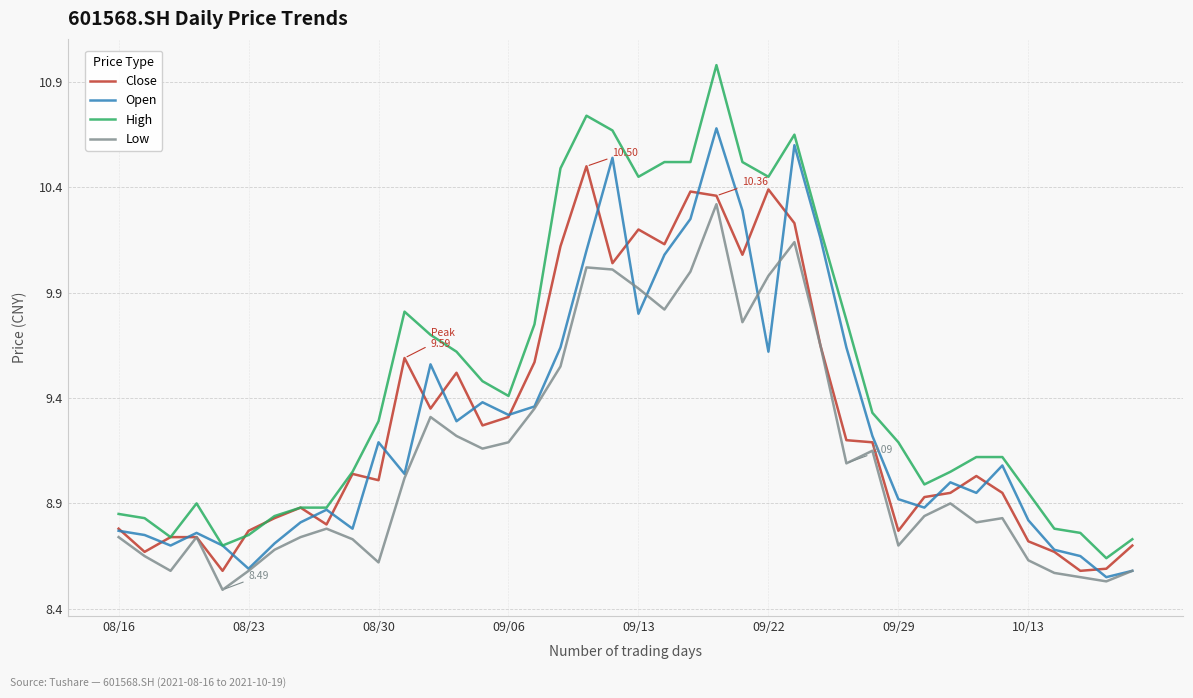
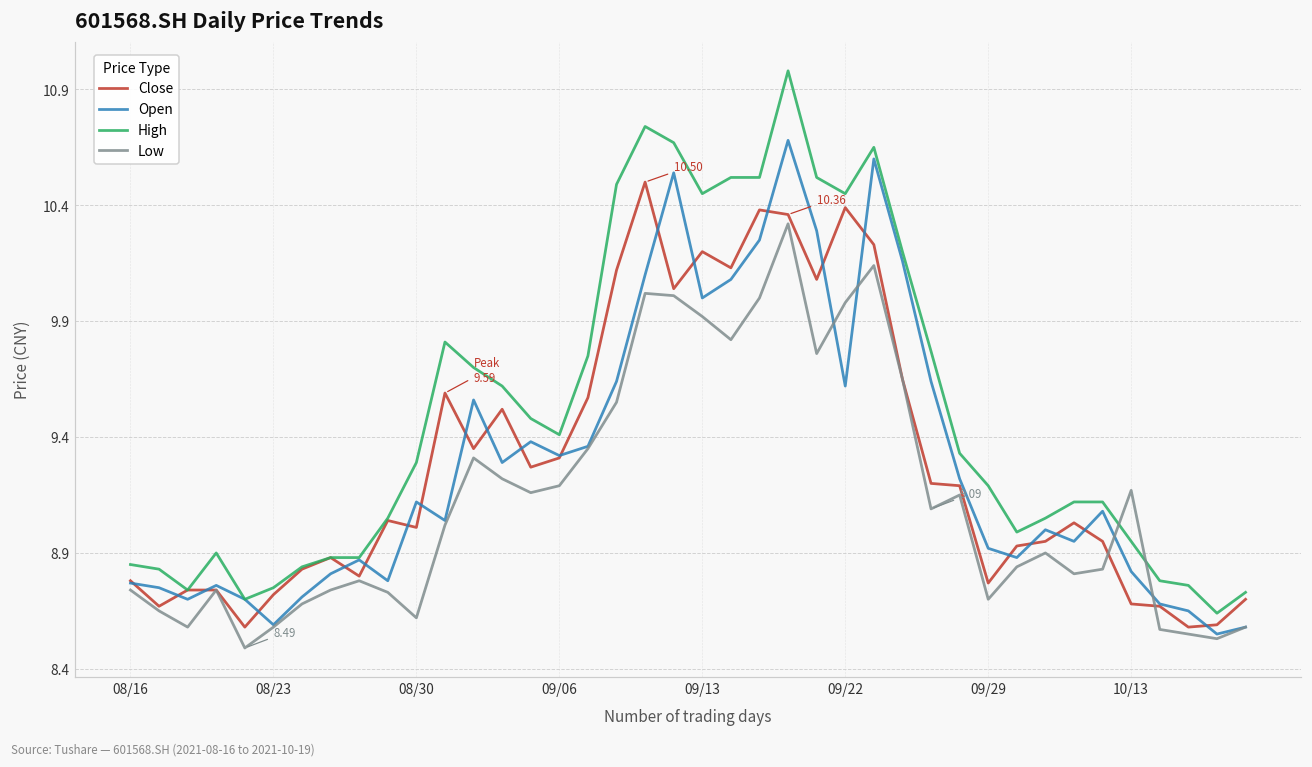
Close, 08/23: 8.77 -> 8.72
Open, 08/30: 9.19 -> 9.12
Open, 09/13: 9.8 -> 10.0
Close, 10/13: 8.72 -> 8.68
Low, 10/13: 8.63 -> 9.17
